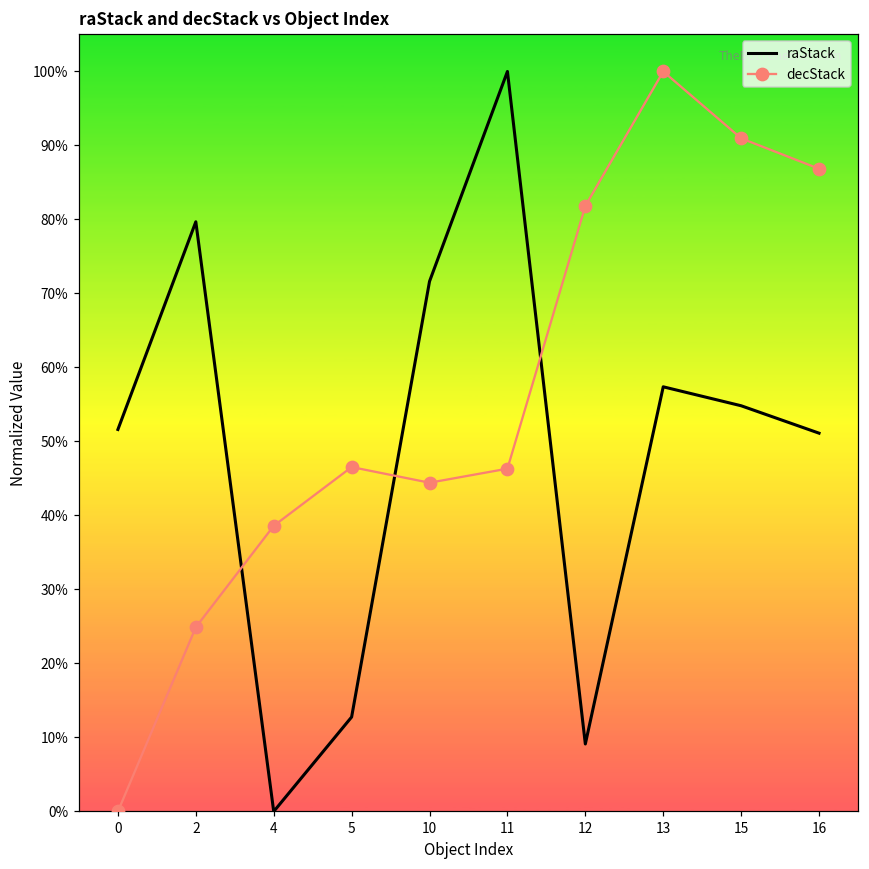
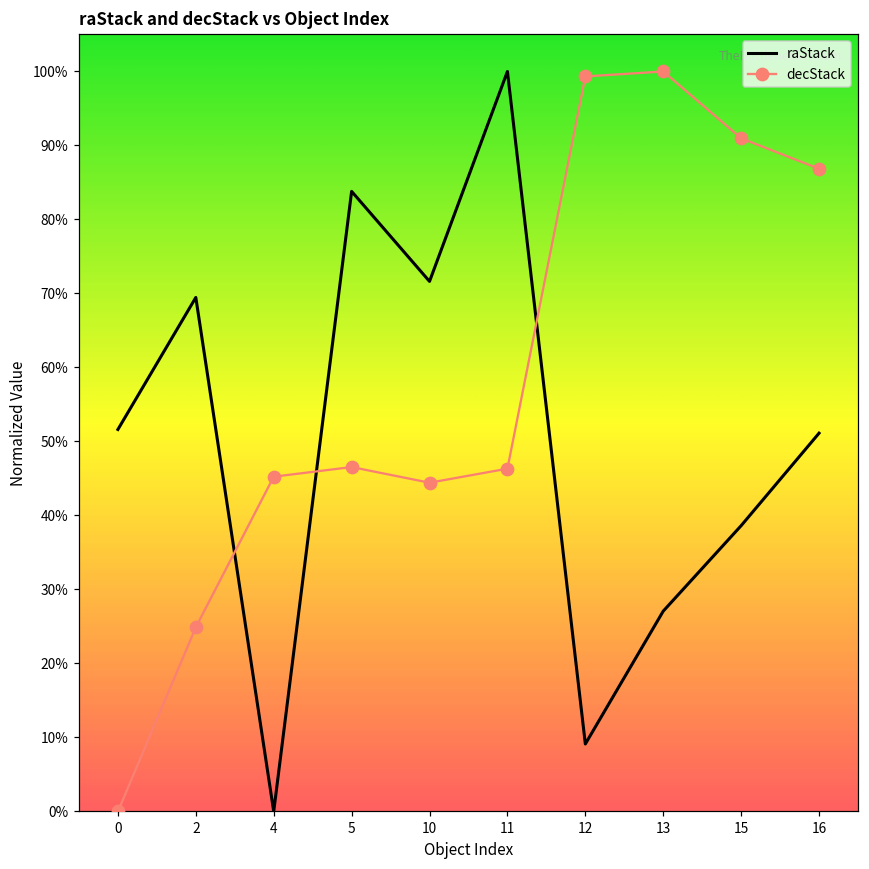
raStack, 2: 80% -> 69%
decStack, 4: 39% -> 45%
raStack, 5: 13% -> 84%
decStack, 12: 82% -> 99%
raStack, 13: 57% -> 27%
raStack, 15: 55% -> 39%
